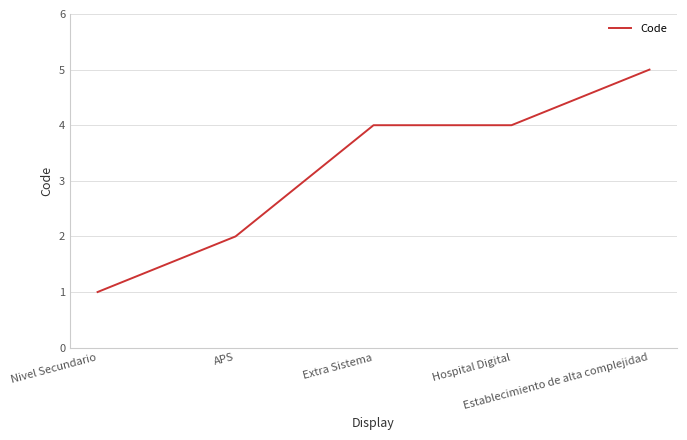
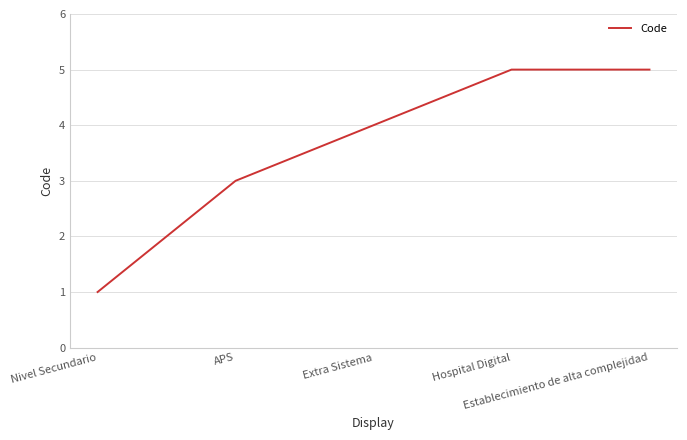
APS: 2 -> 3
Hospital Digital: 4 -> 5
